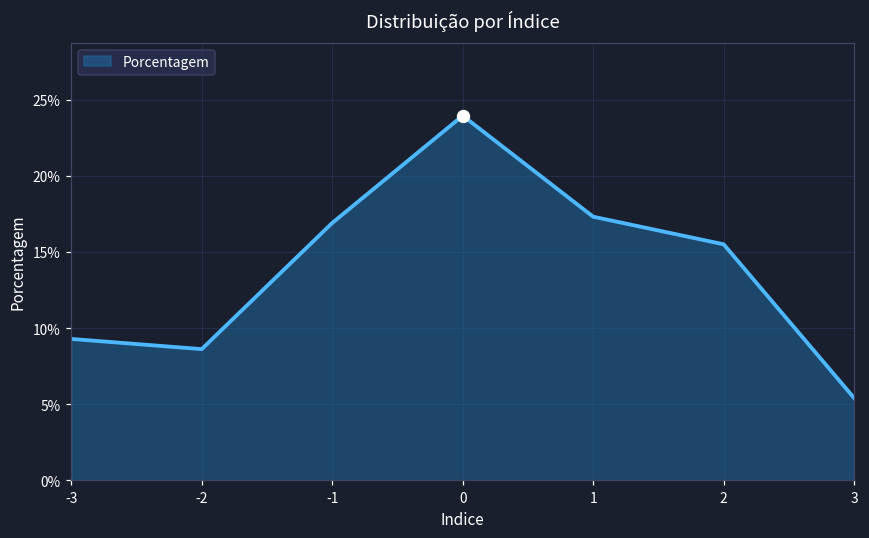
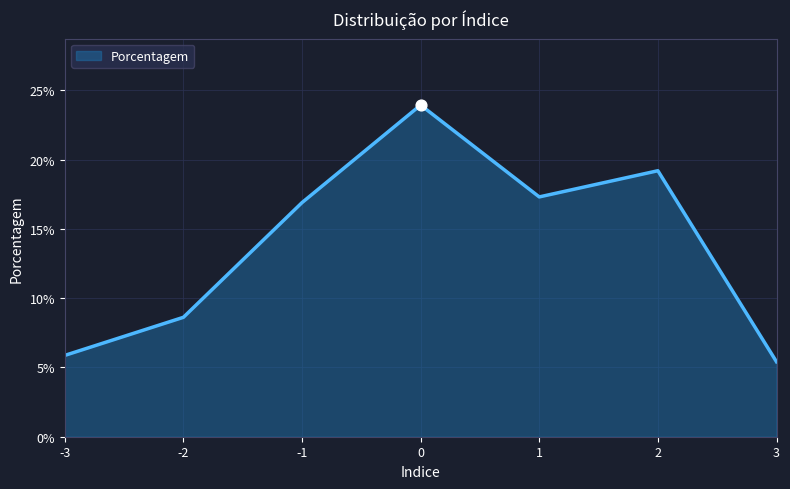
Porcentagem, -3: 9.3% -> 5.9%
Porcentagem, 2: 15.5% -> 19.2%
